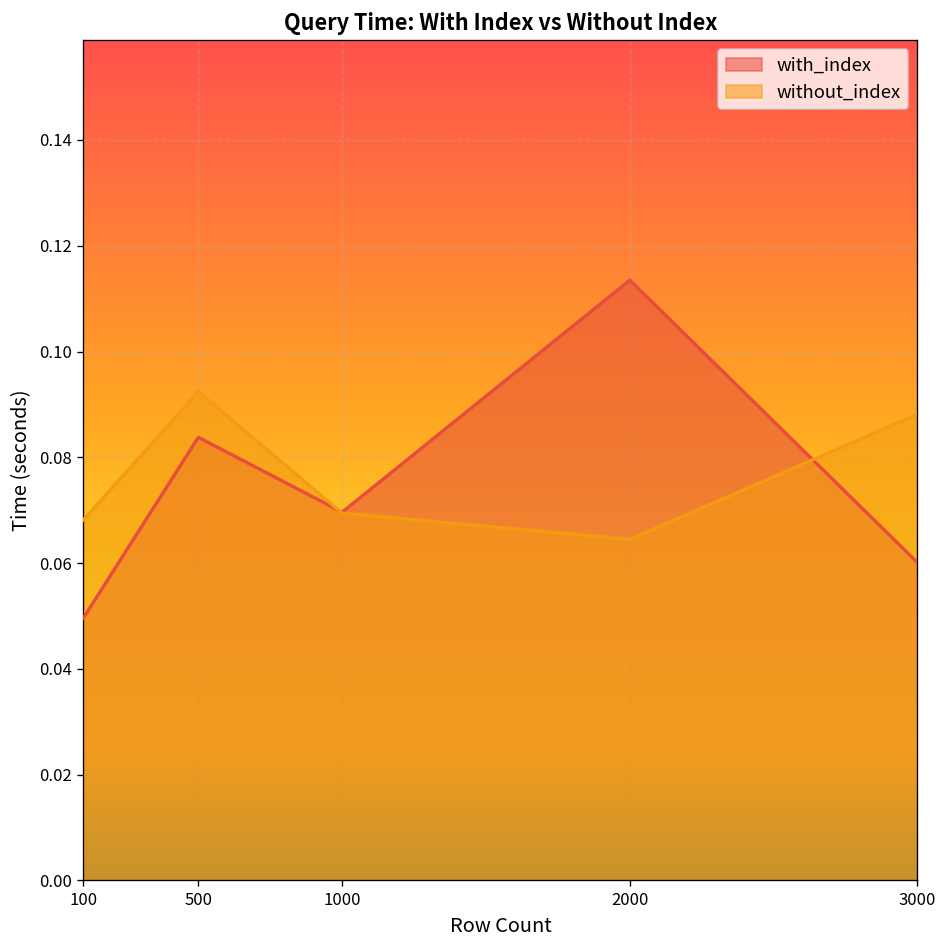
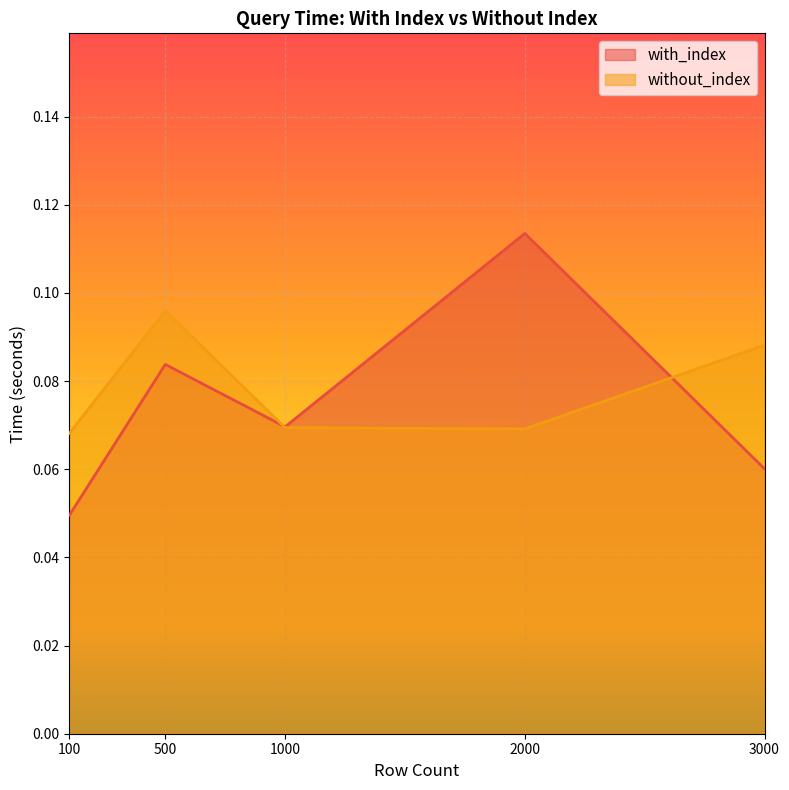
without_index, 500: 0.092 -> 0.096
without_index, 2000: 0.064 -> 0.069
